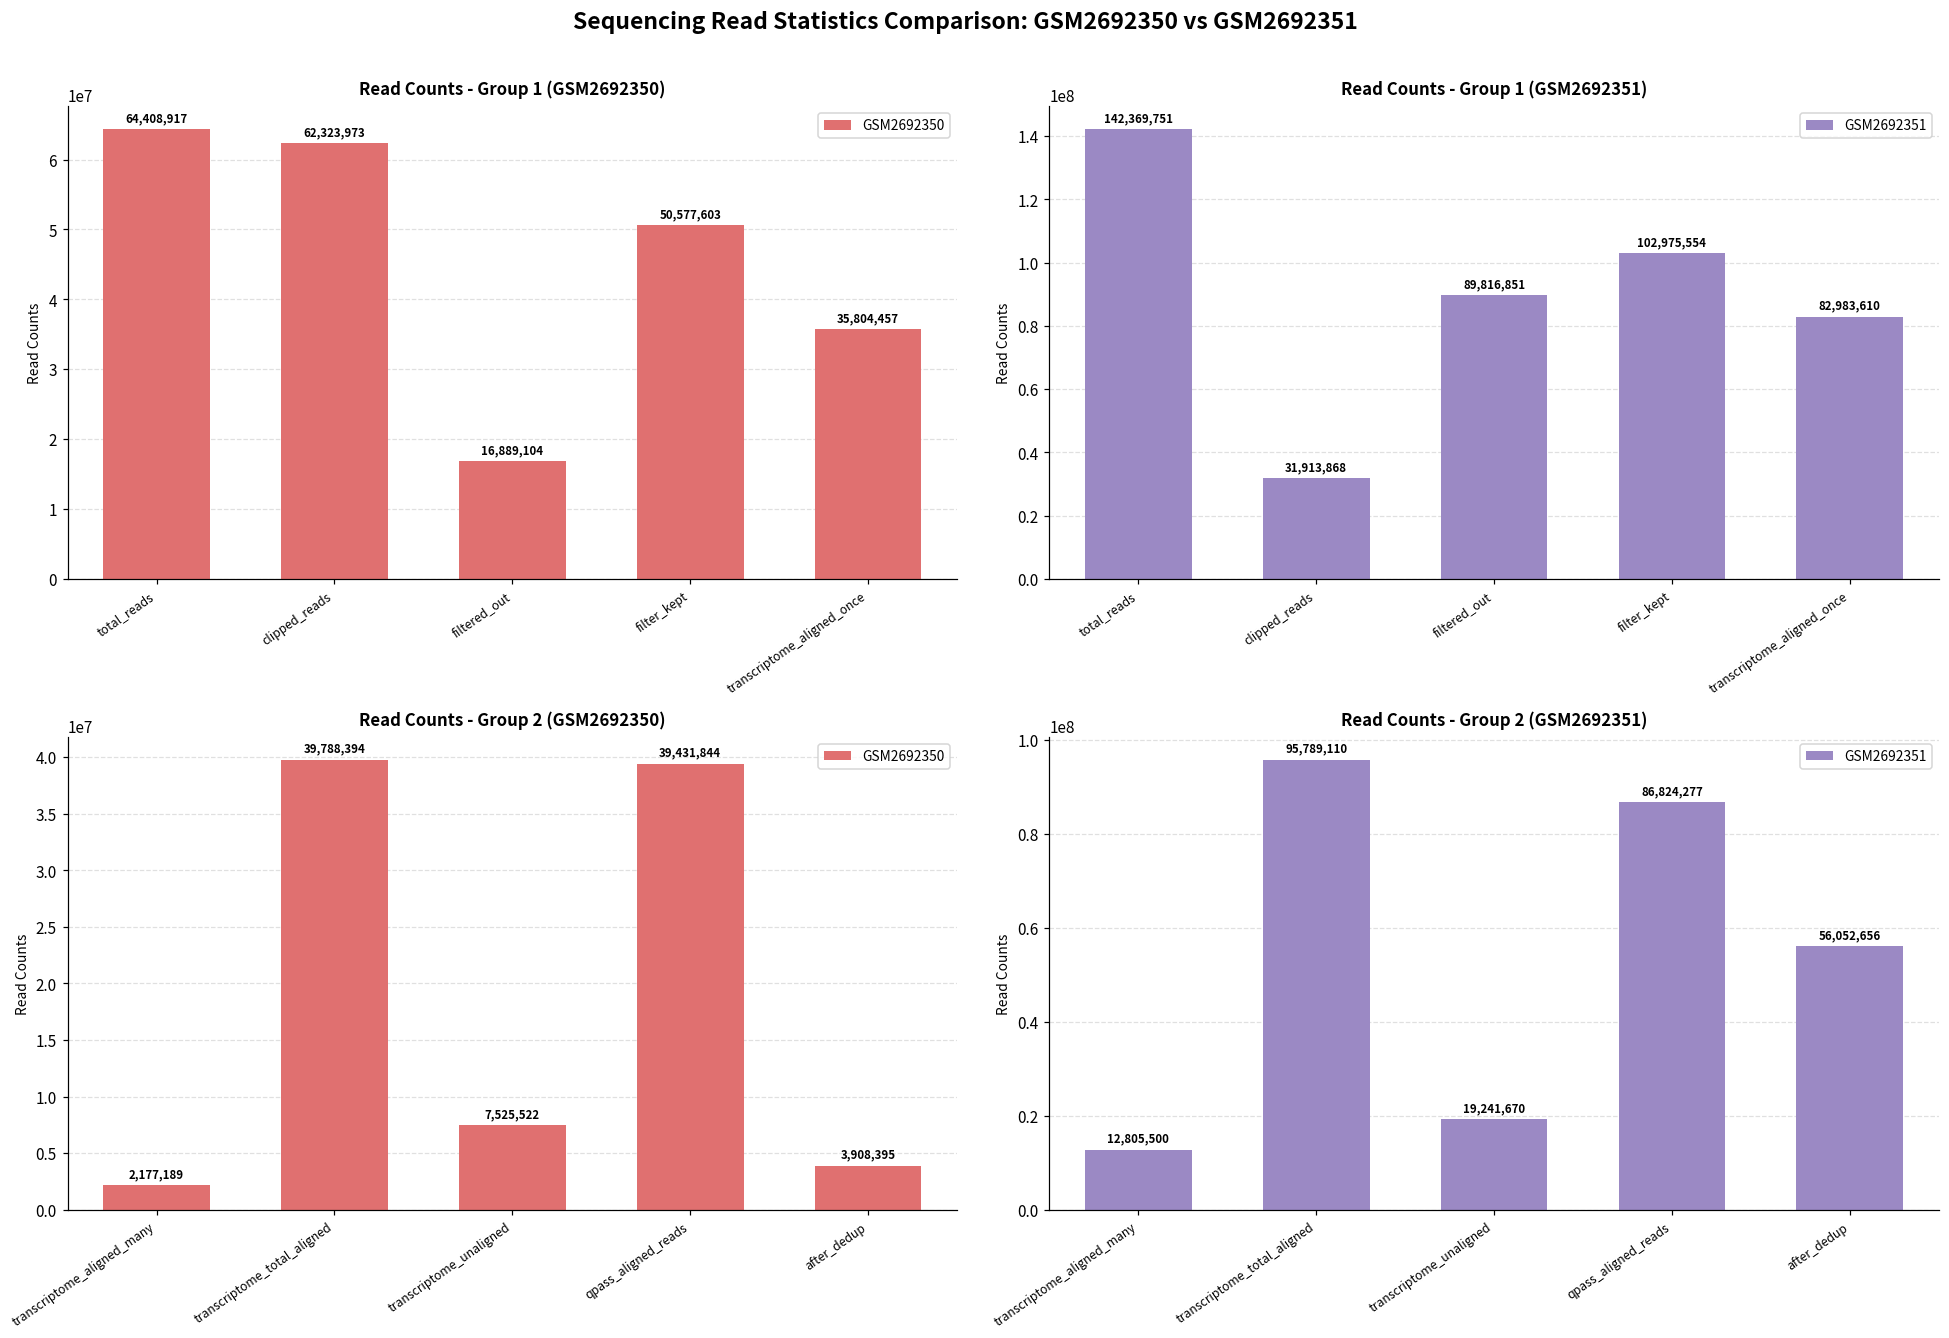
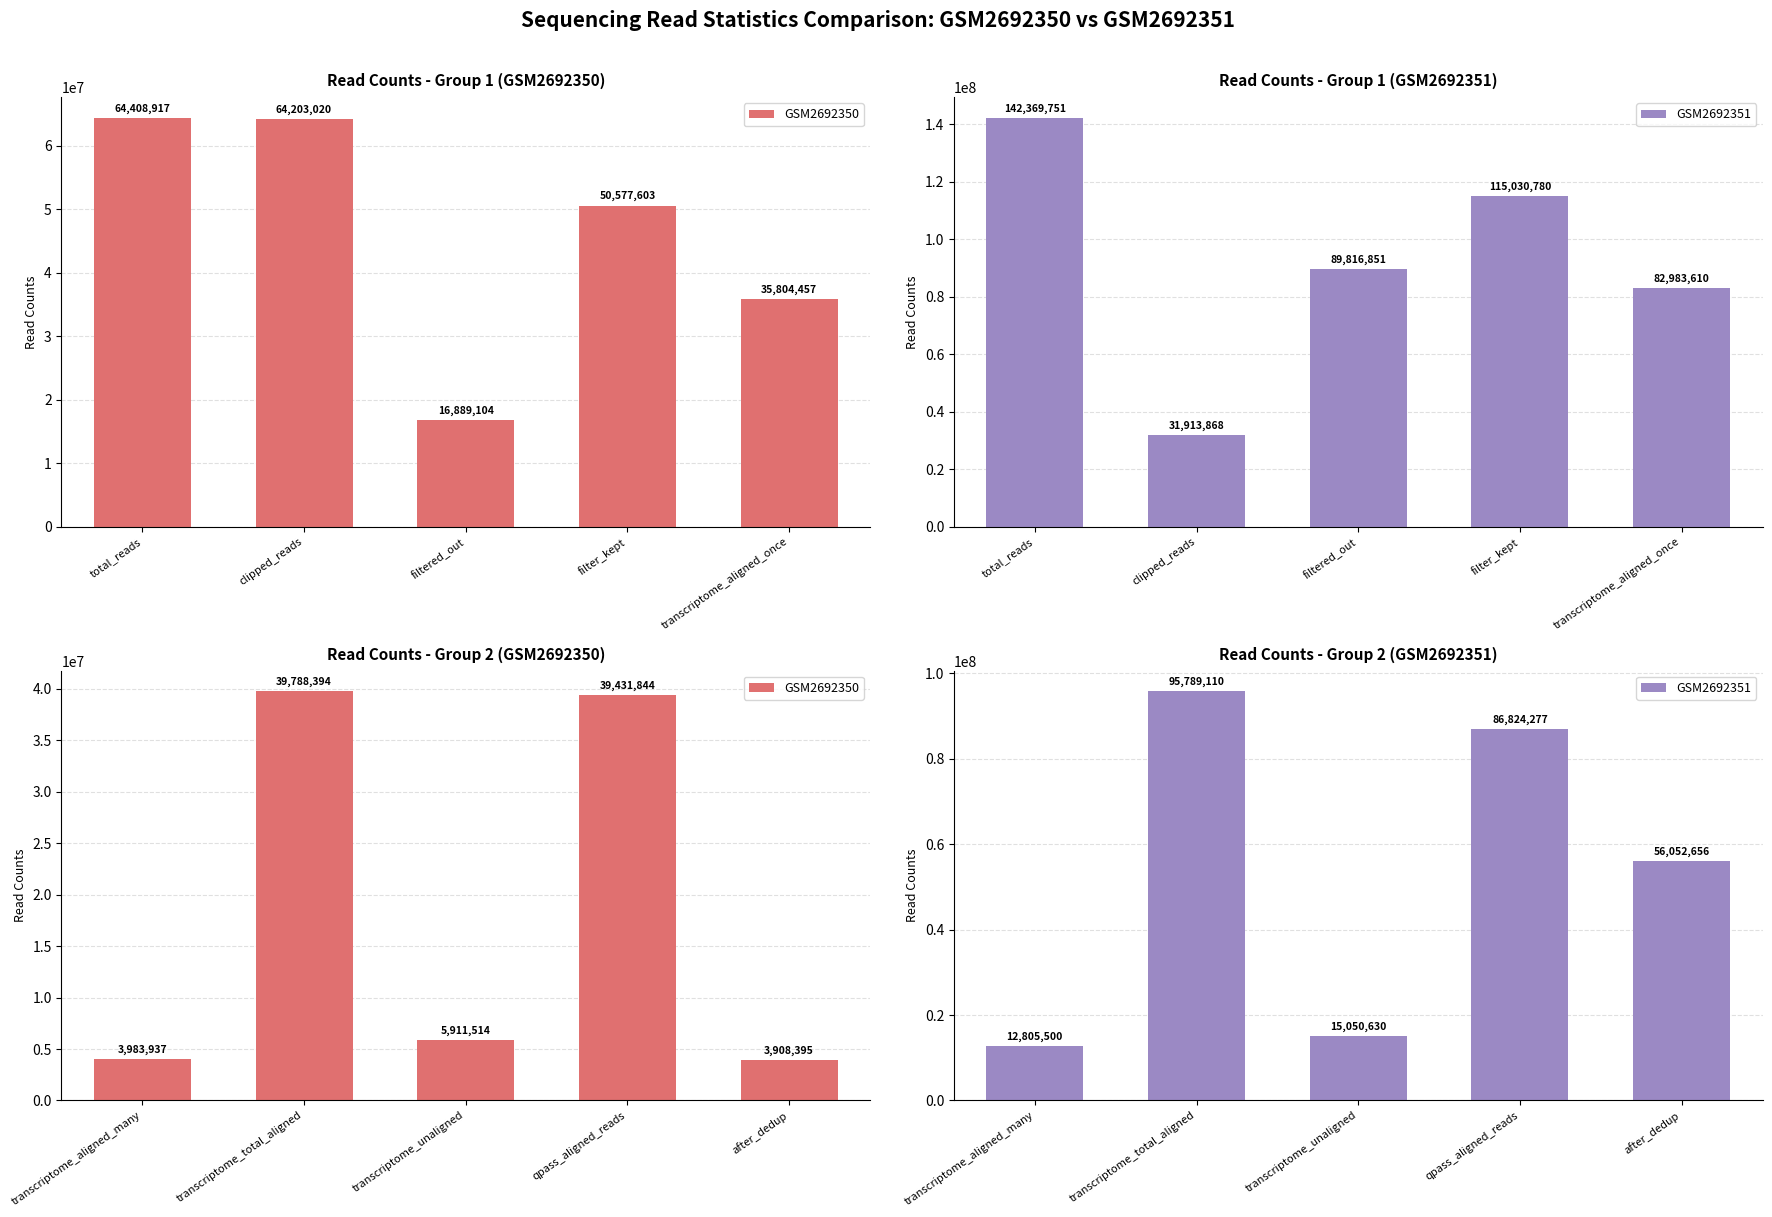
Read Counts - Group 1 (GSM2692350), clipped_reads: 62,323,973 -> 64,203,020
Read Counts - Group 1 (GSM2692351), filter_kept: 102,975,554 -> 115,030,780
Read Counts - Group 2 (GSM2692350), transcriptome_aligned_many: 2,177,189 -> 3,983,937
Read Counts - Group 2 (GSM2692350), transcriptome_unaligned: 7,525,522 -> 5,911,514
Read Counts - Group 2 (GSM2692351), transcriptome_unaligned: 19,241,670 -> 15,050,630
